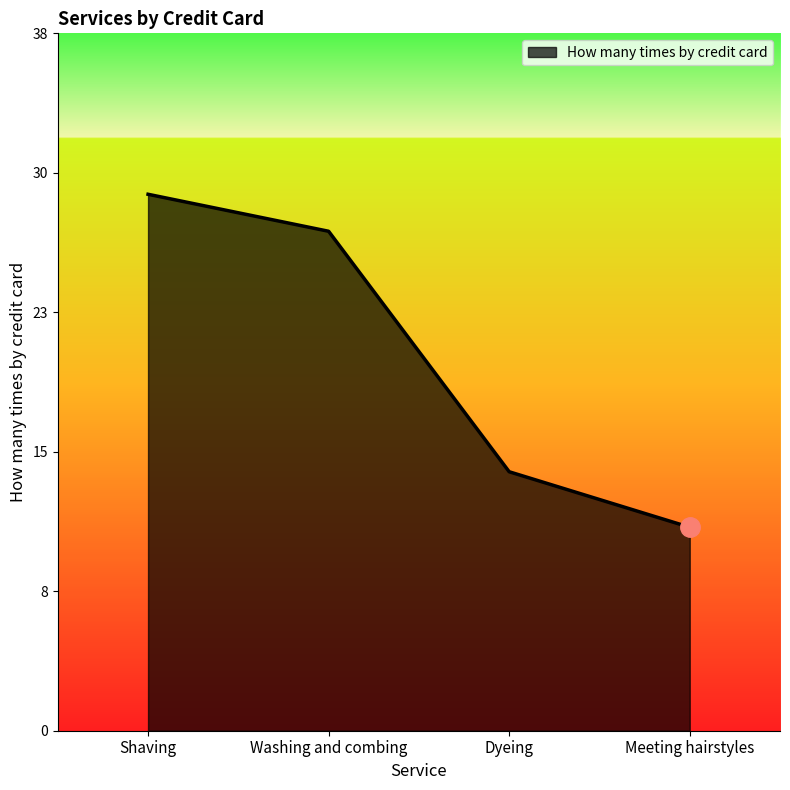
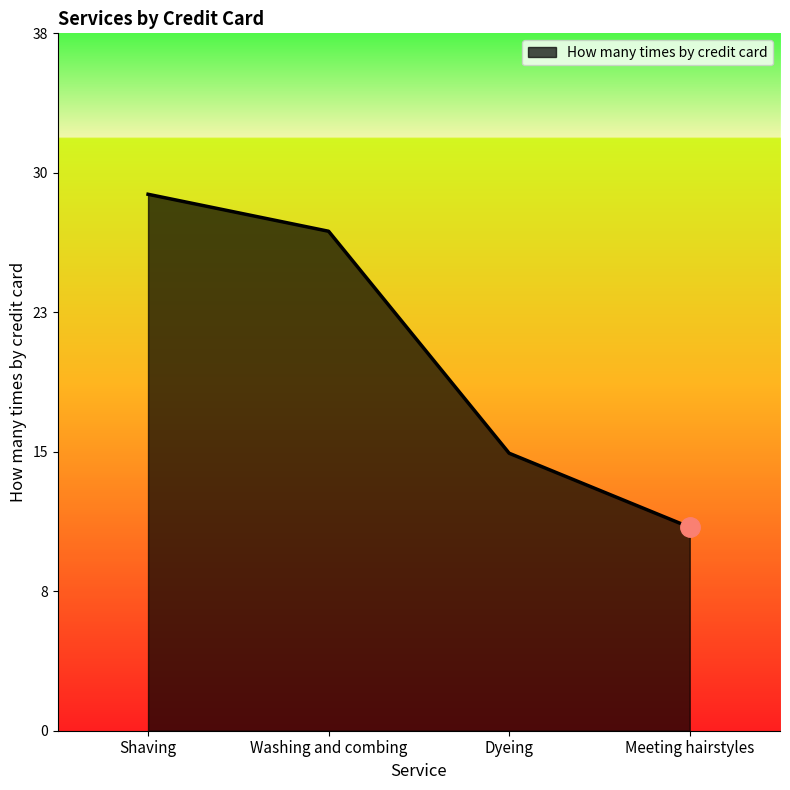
How many times by credit card, Dyeing: 14 -> 15
